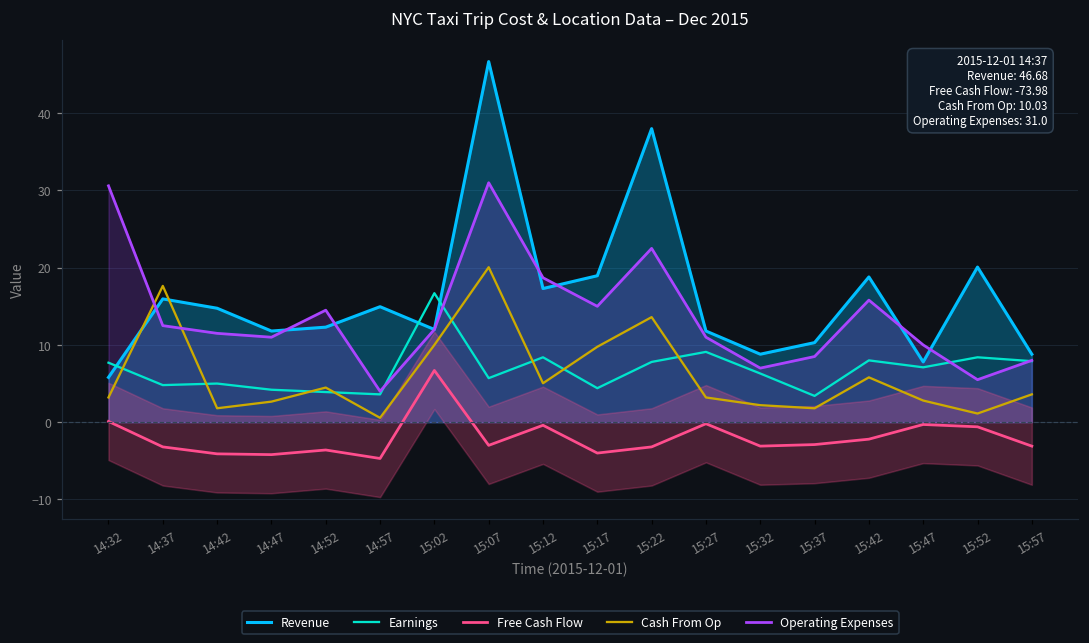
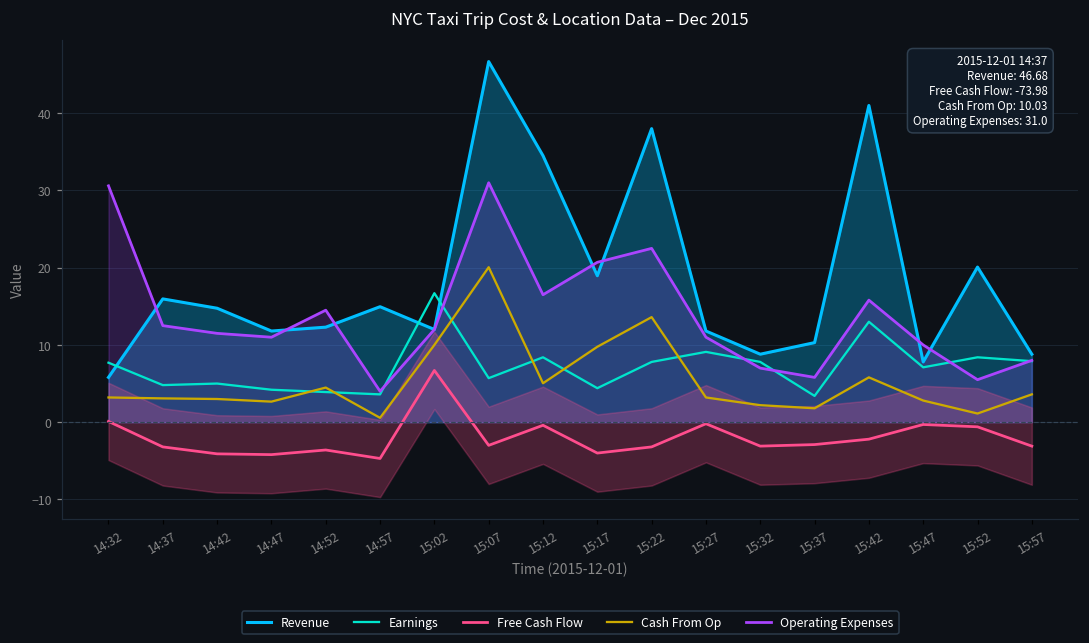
Cash From Op, 14:37: 18 -> 3
Cash From Op, 14:42: 2 -> 3
Revenue, 15:12: 17 -> 35
Operating Expenses, 15:12: 19 -> 17
Operating Expenses, 15:17: 15 -> 21
Earnings, 15:32: 6 -> 8
Operating Expenses, 15:37: 9 -> 6
Revenue, 15:42: 19 -> 41
Earnings, 15:42: 8 -> 13
